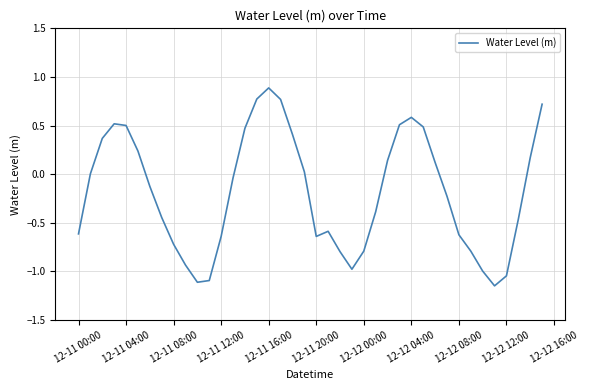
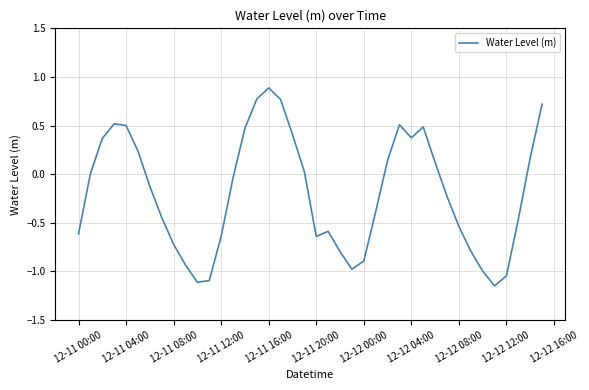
12-12 00:00: -0.8 -> -0.9
12-12 04:00: 0.6 -> 0.4
12-12 08:00: -0.6 -> -0.5
